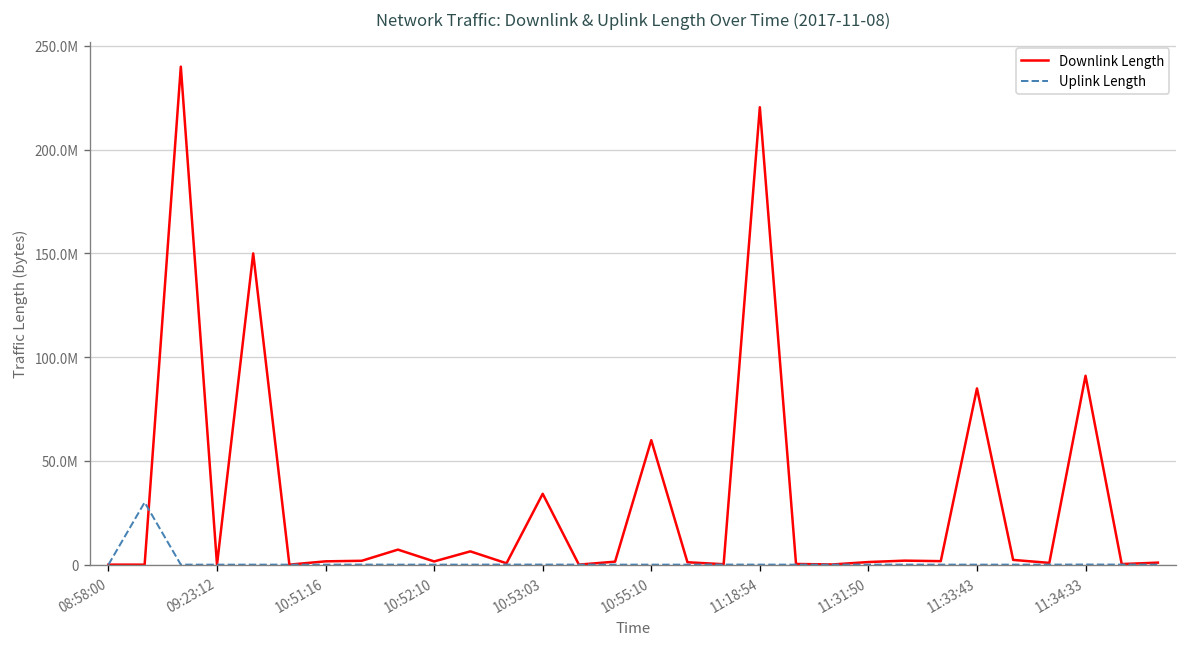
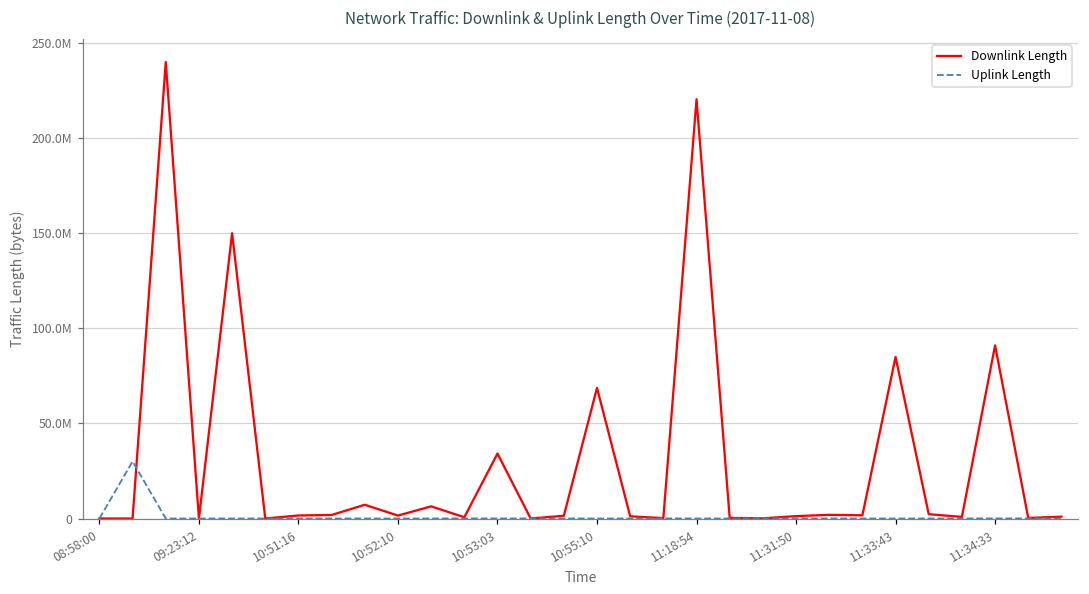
Downlink Length, 10:55:10: 60000000 -> 69000000
